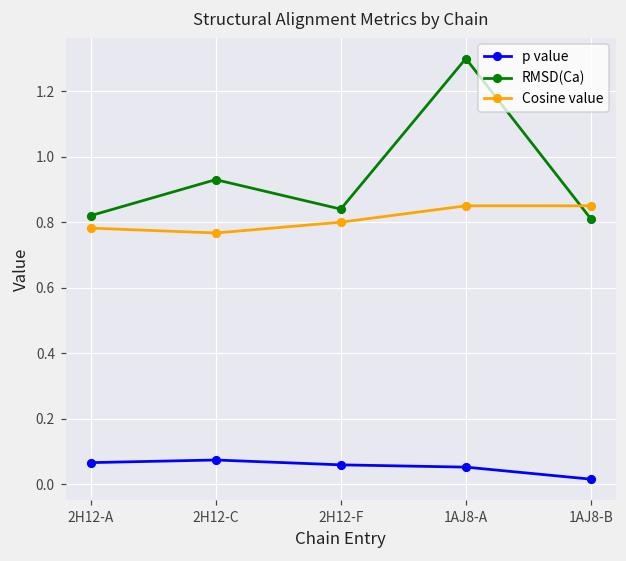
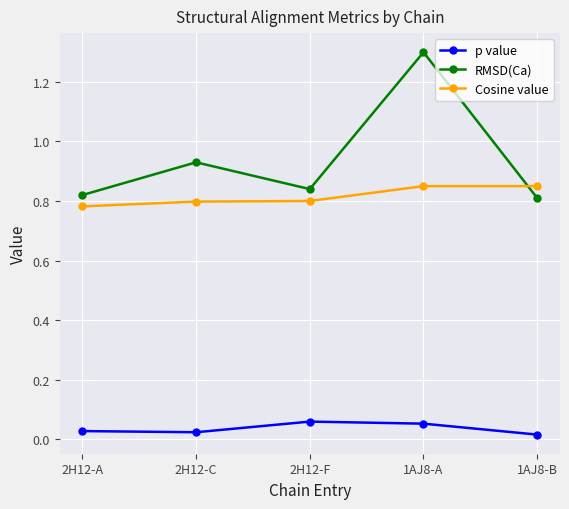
p value, 2H12-A: 0.07 -> 0.03
p value, 2H12-C: 0.07 -> 0.02
Cosine value, 2H12-C: 0.77 -> 0.80
